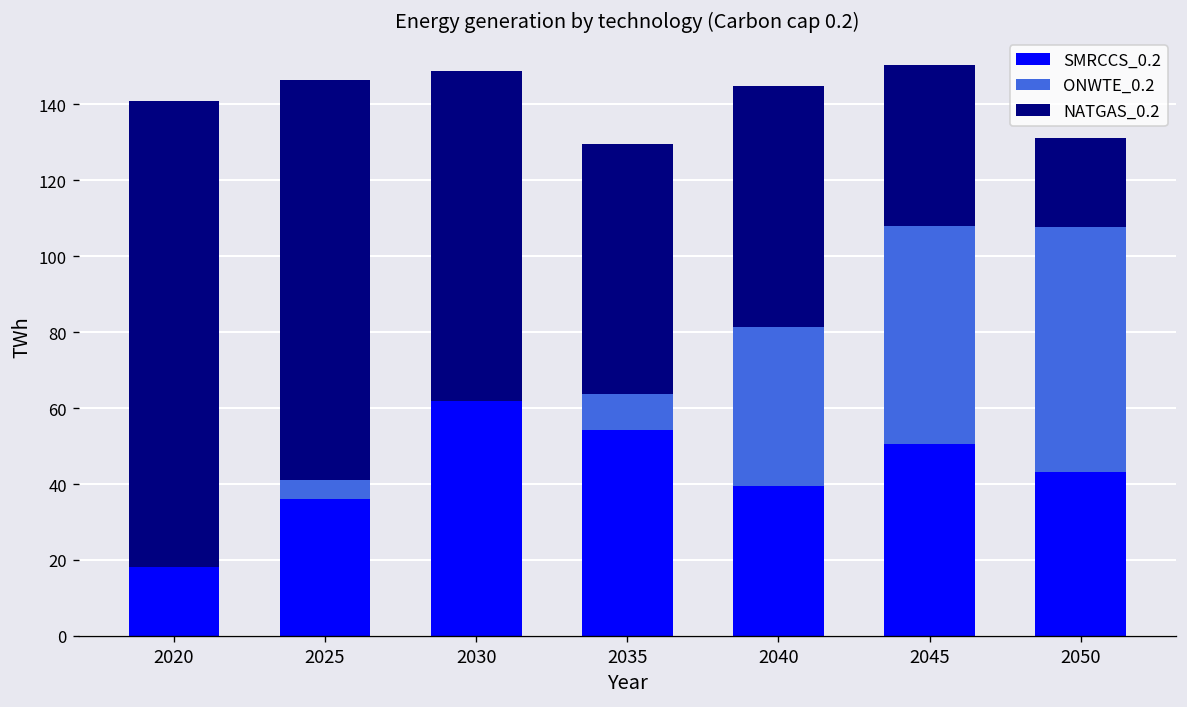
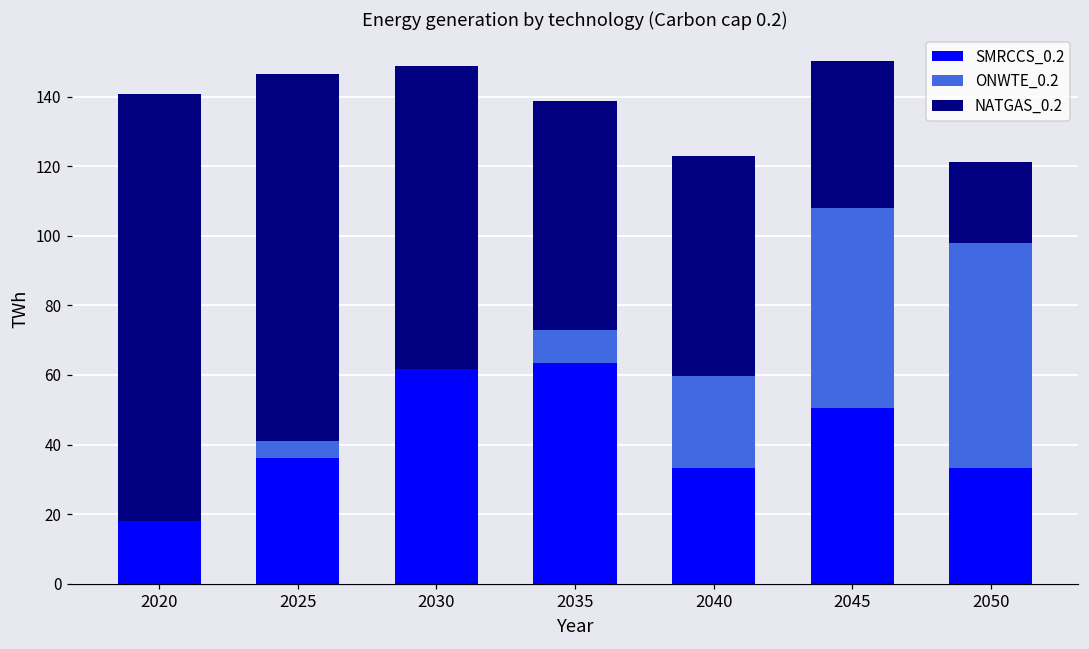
SMRCCS_0.2, 2035: 54 -> 63
SMRCCS_0.2, 2040: 40 -> 33
ONWTE_0.2, 2040: 42 -> 26
SMRCCS_0.2, 2050: 43 -> 33
